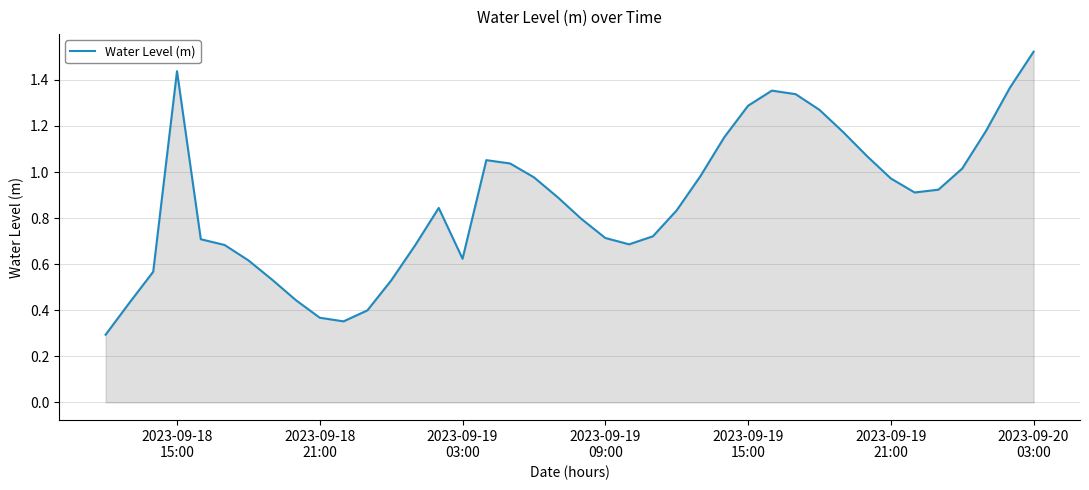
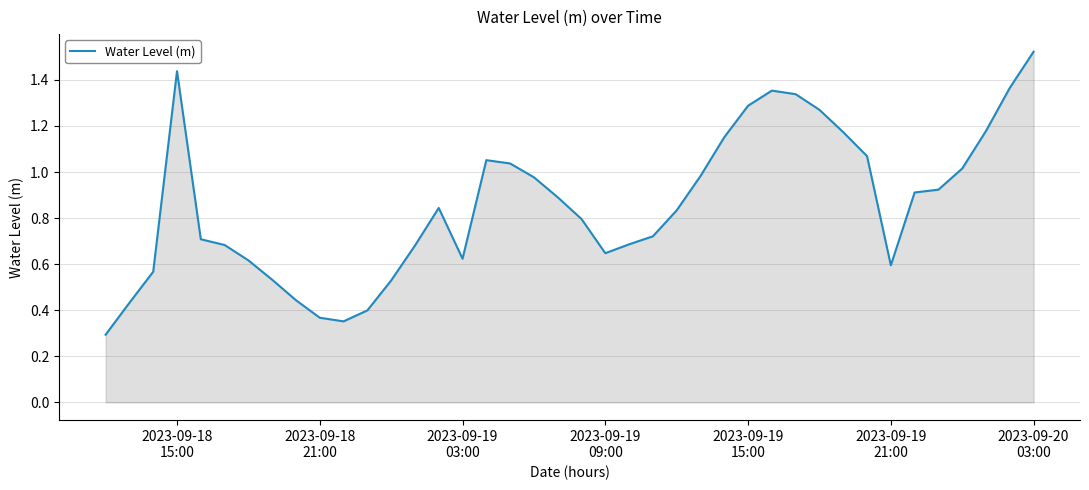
2023-09-19 09:00: 0.71 -> 0.65
2023-09-19 21:00: 0.97 -> 0.60
